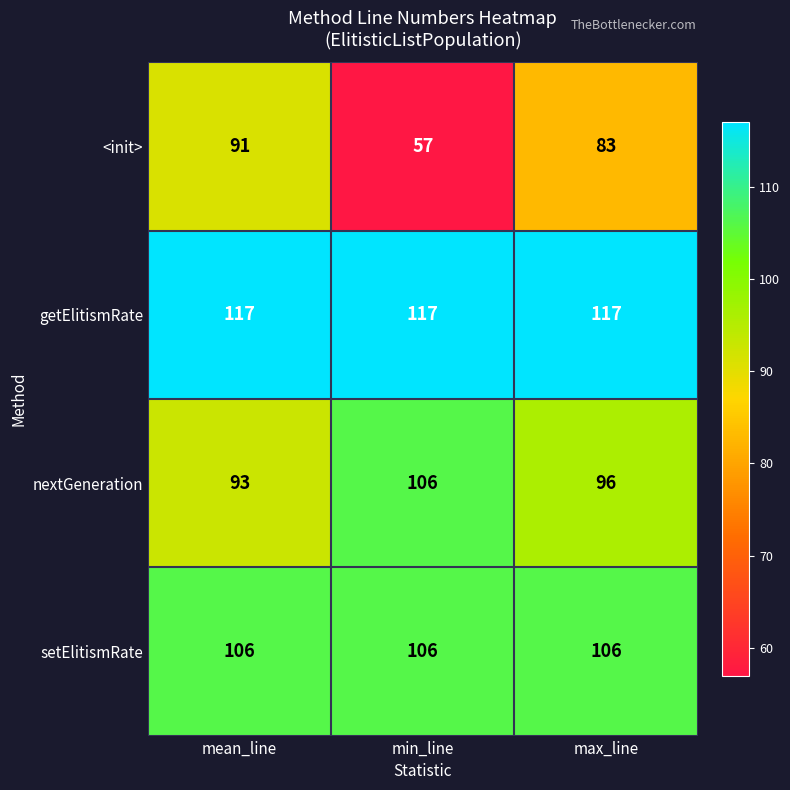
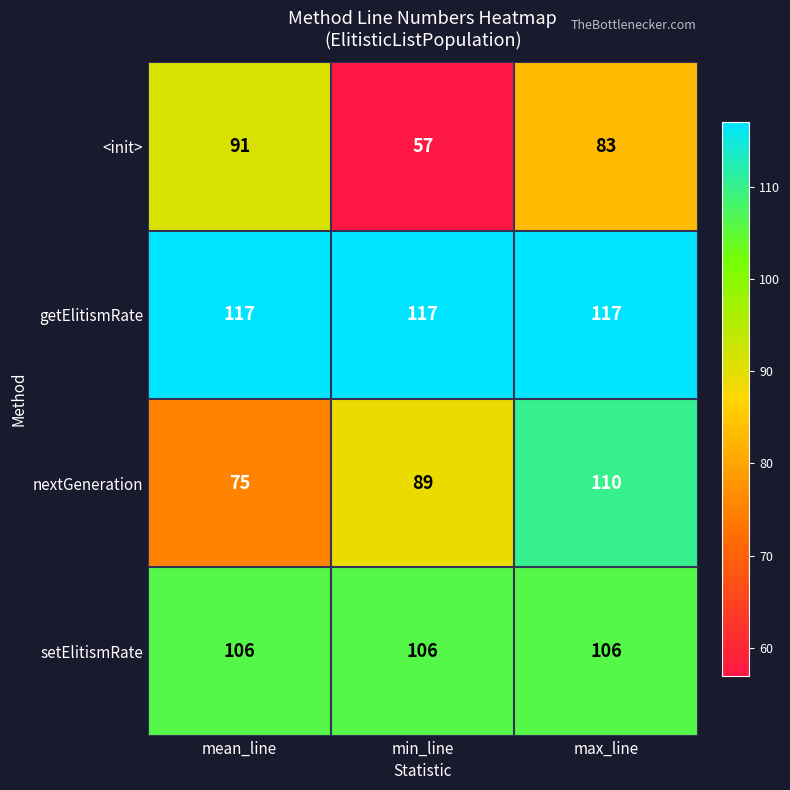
nextGeneration, mean_line: 93 -> 75
nextGeneration, min_line: 106 -> 89
nextGeneration, max_line: 96 -> 110
